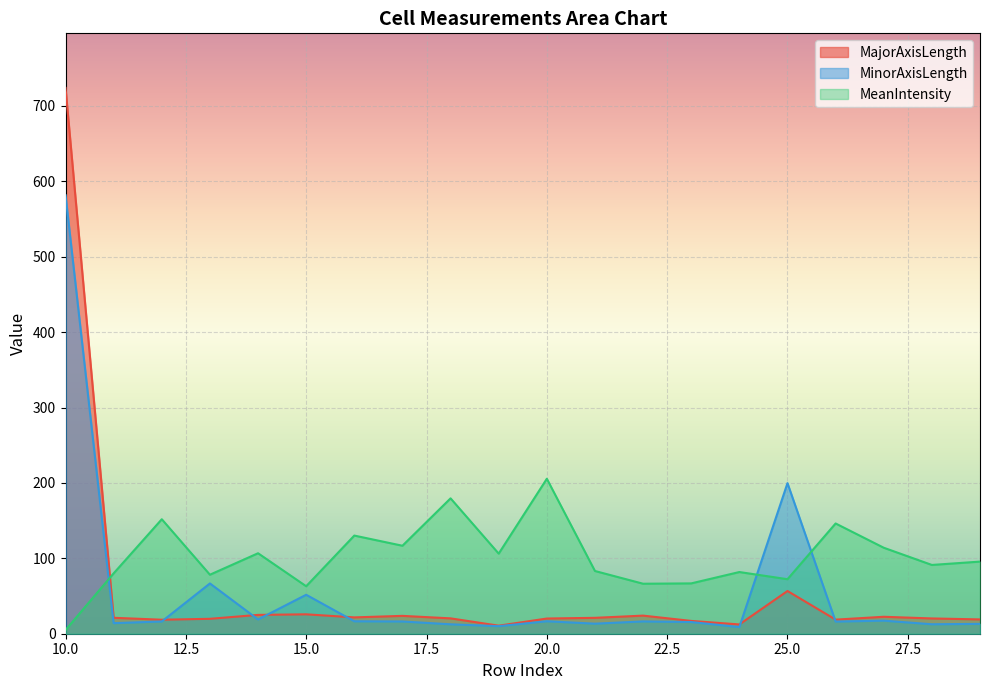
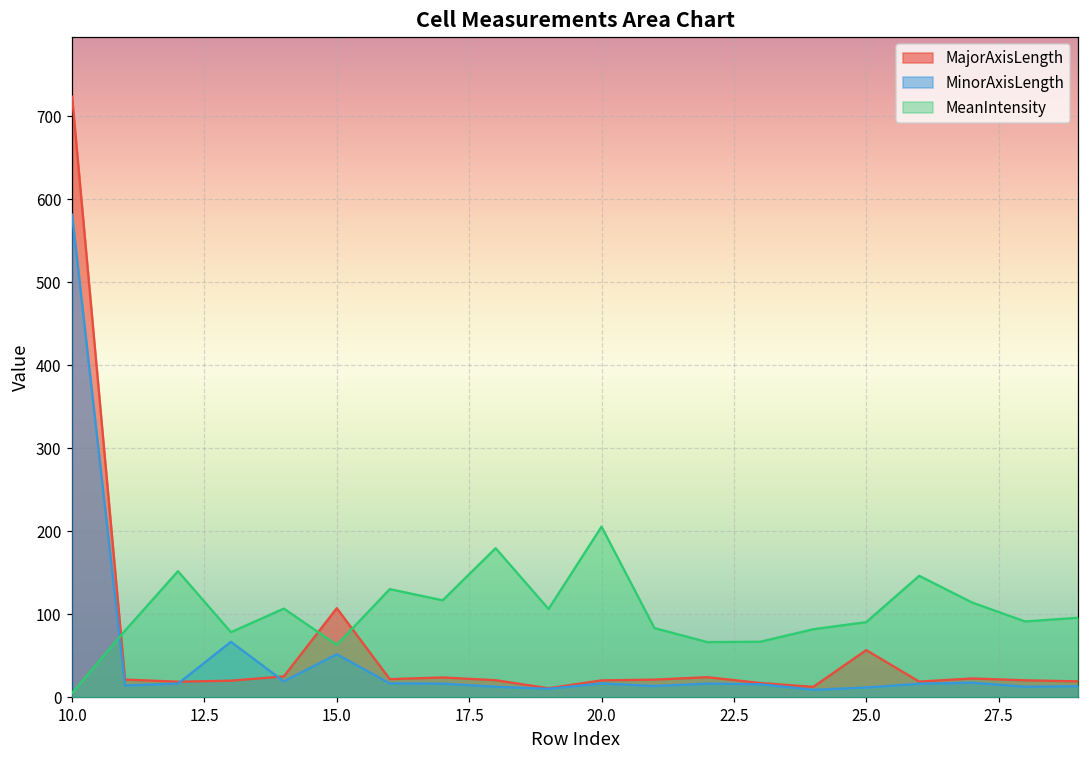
MajorAxisLength, 15.0: 30 -> 110
MinorAxisLength, 25.0: 200 -> 10
MeanIntensity, 25.0: 70 -> 90
